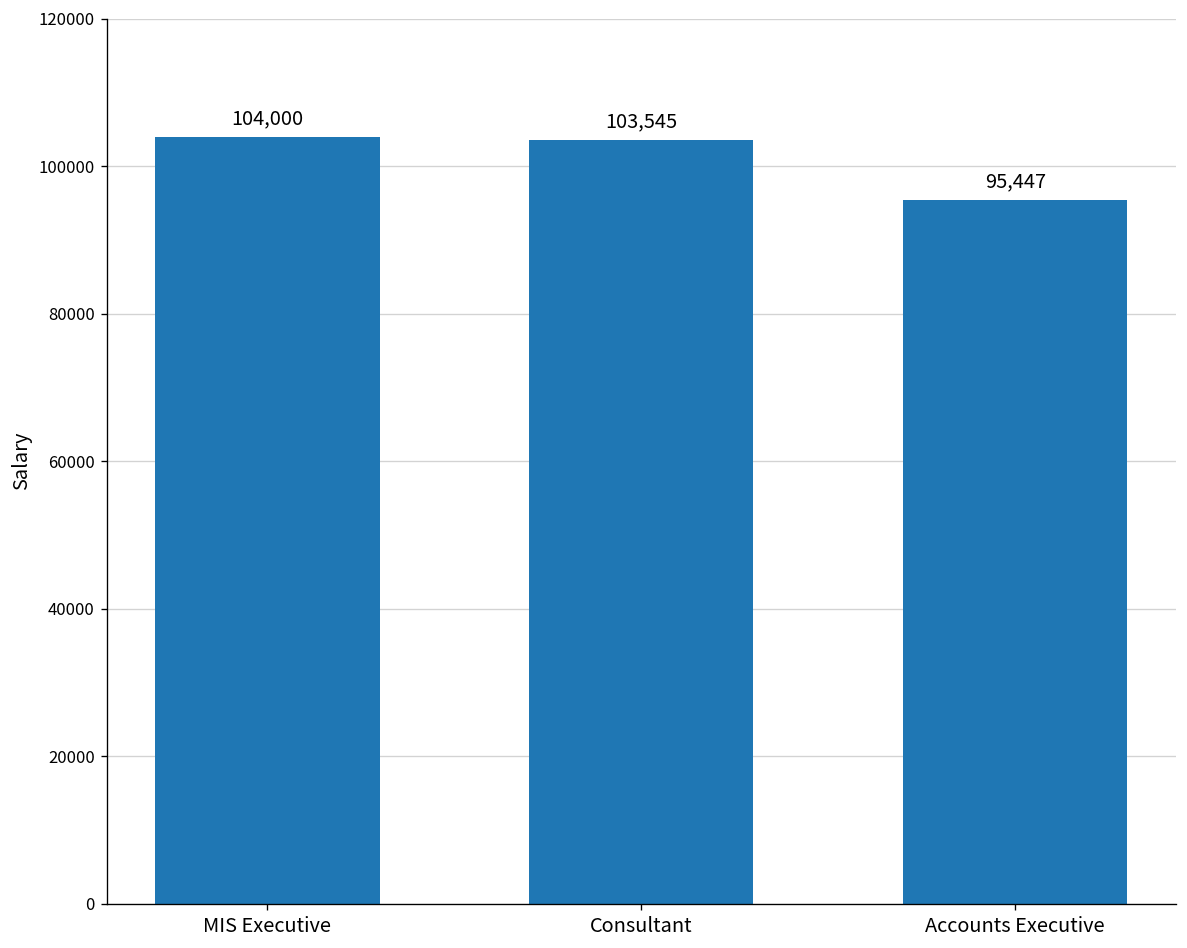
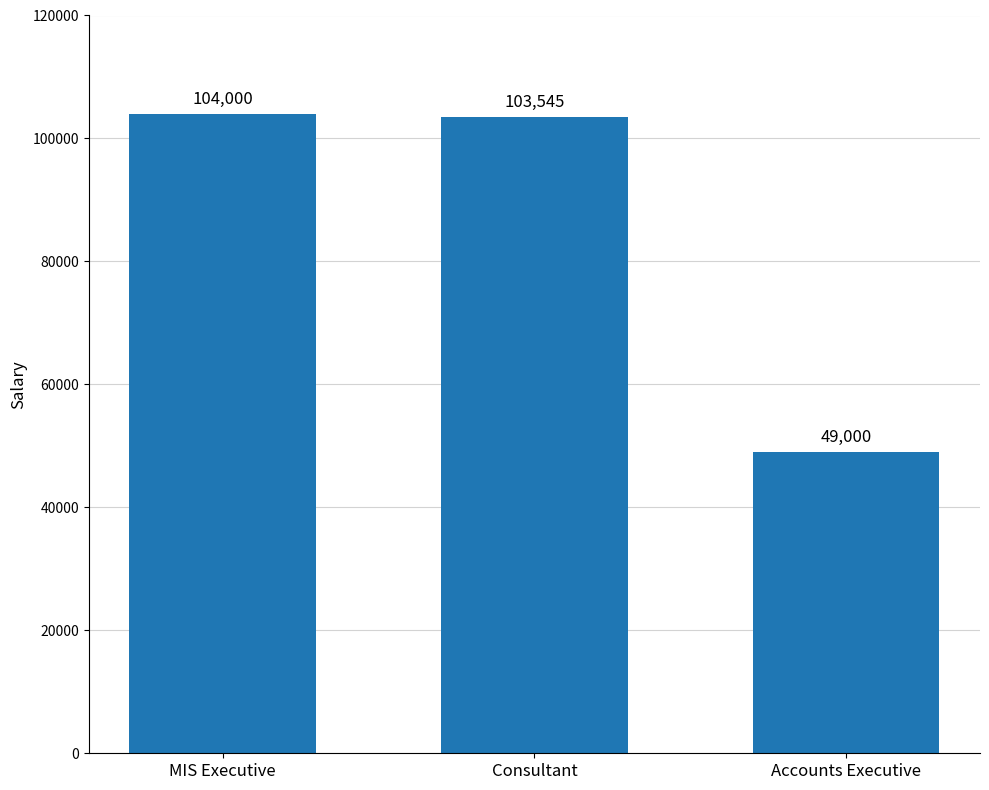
Accounts Executive: 95,447 -> 49,000
